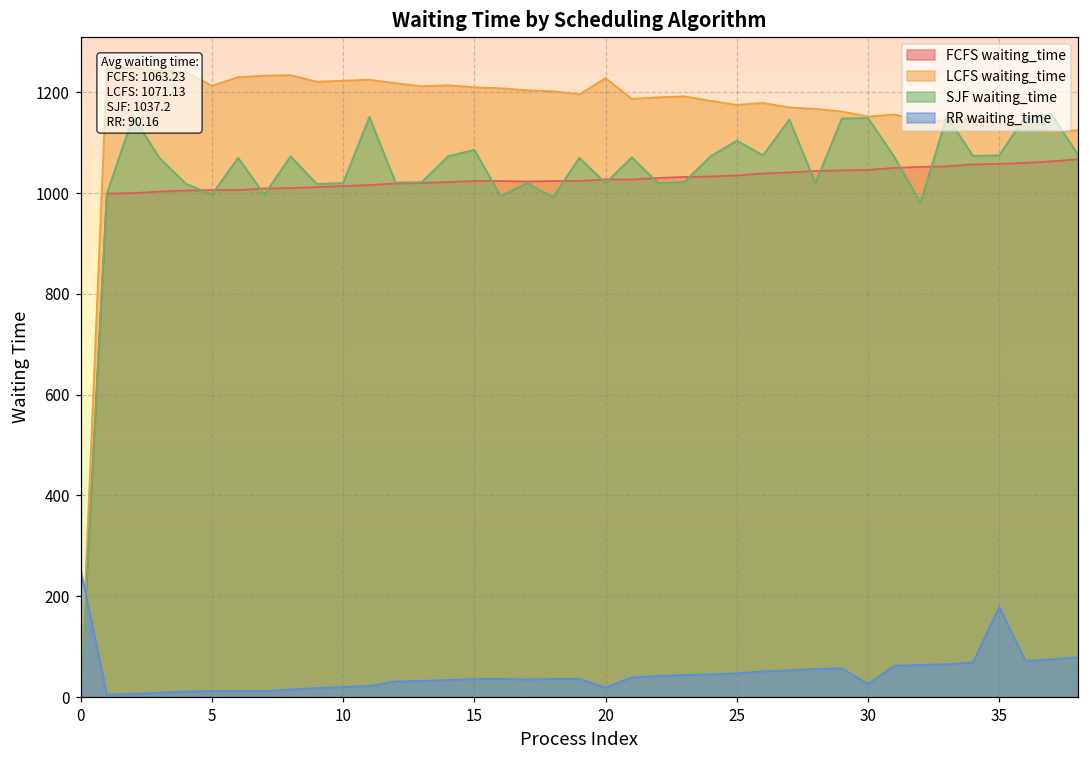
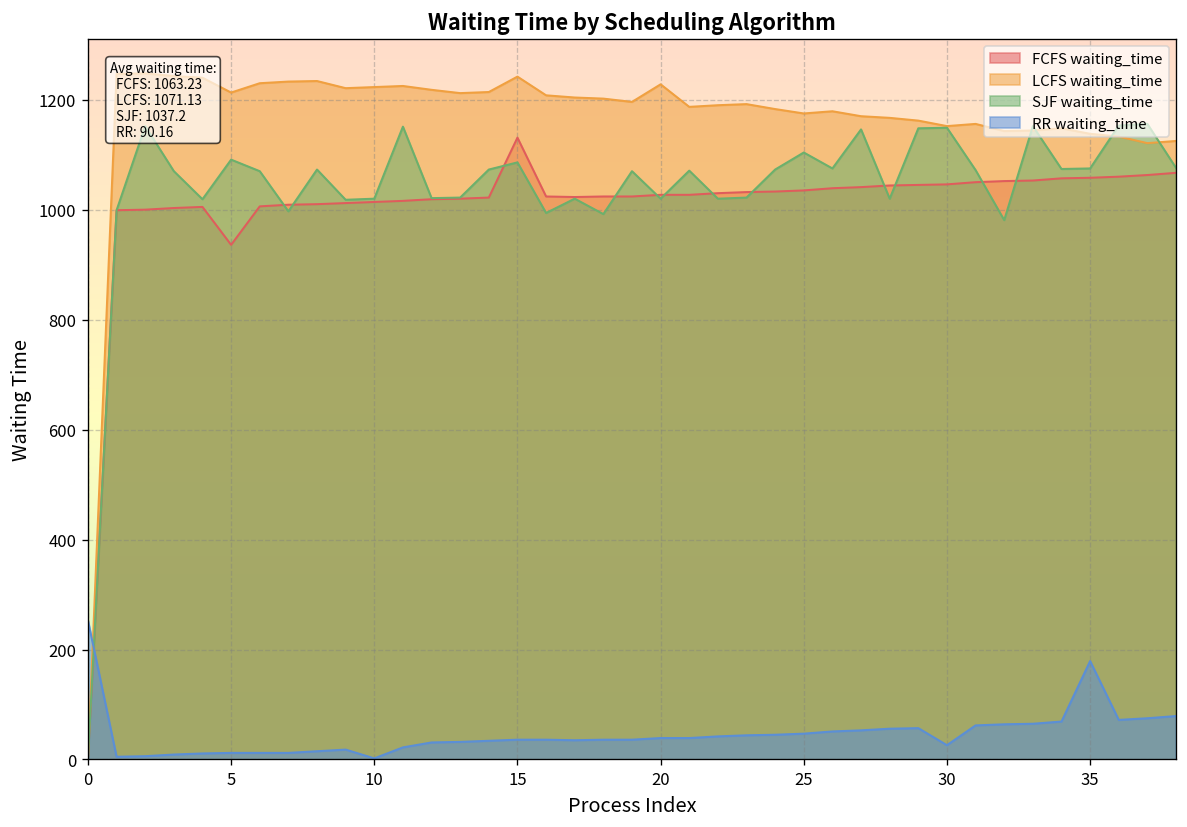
FCFS waiting_time, 5: 1010 -> 940
SJF waiting_time, 5: 1000 -> 1090
RR waiting_time, 10: 20 -> 0
FCFS waiting_time, 15: 1020 -> 1130
LCFS waiting_time, 15: 1210 -> 1240
RR waiting_time, 20: 20 -> 40
